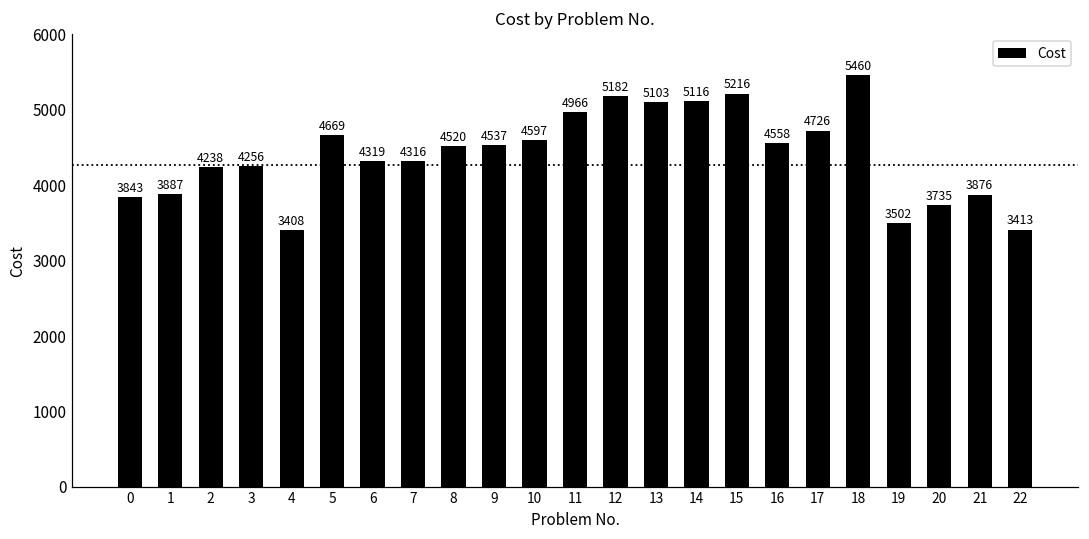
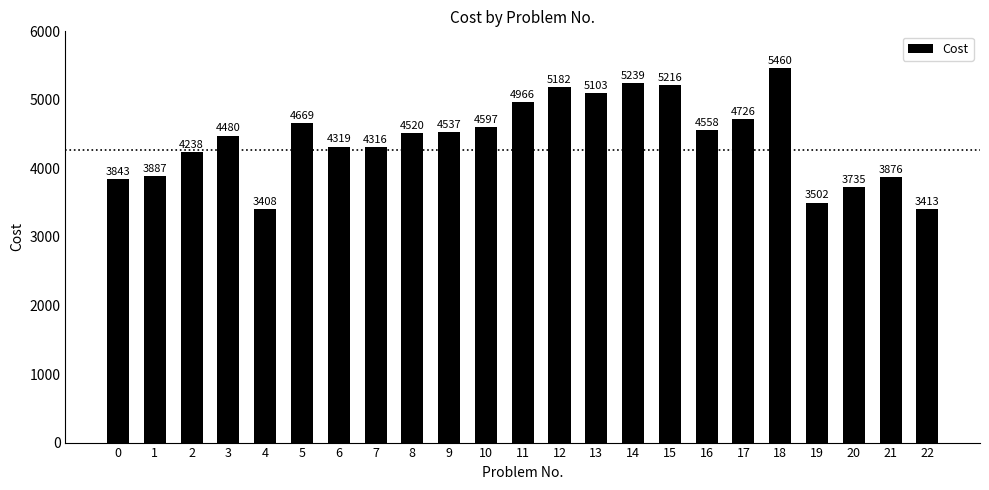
3: 4256 -> 4480
14: 5116 -> 5239
